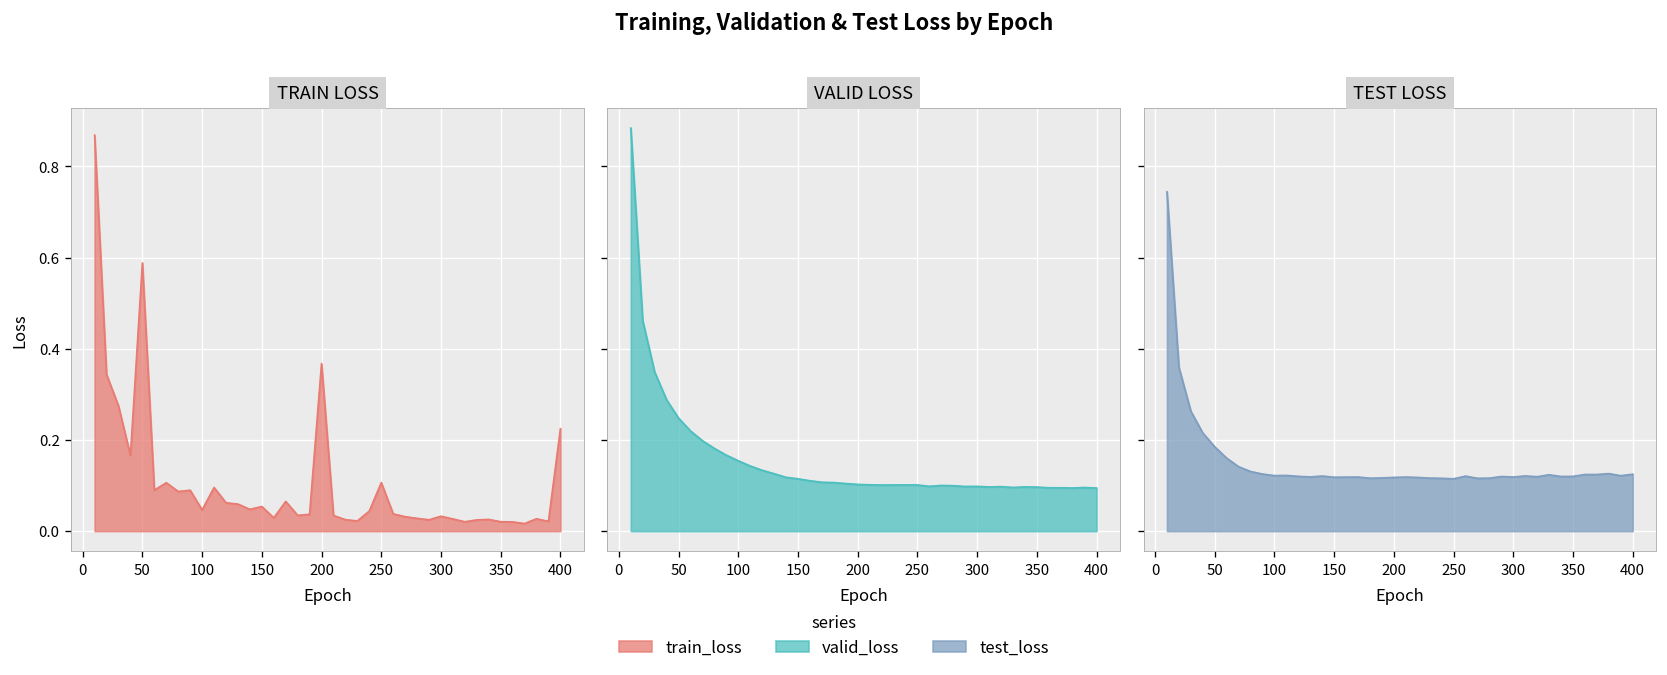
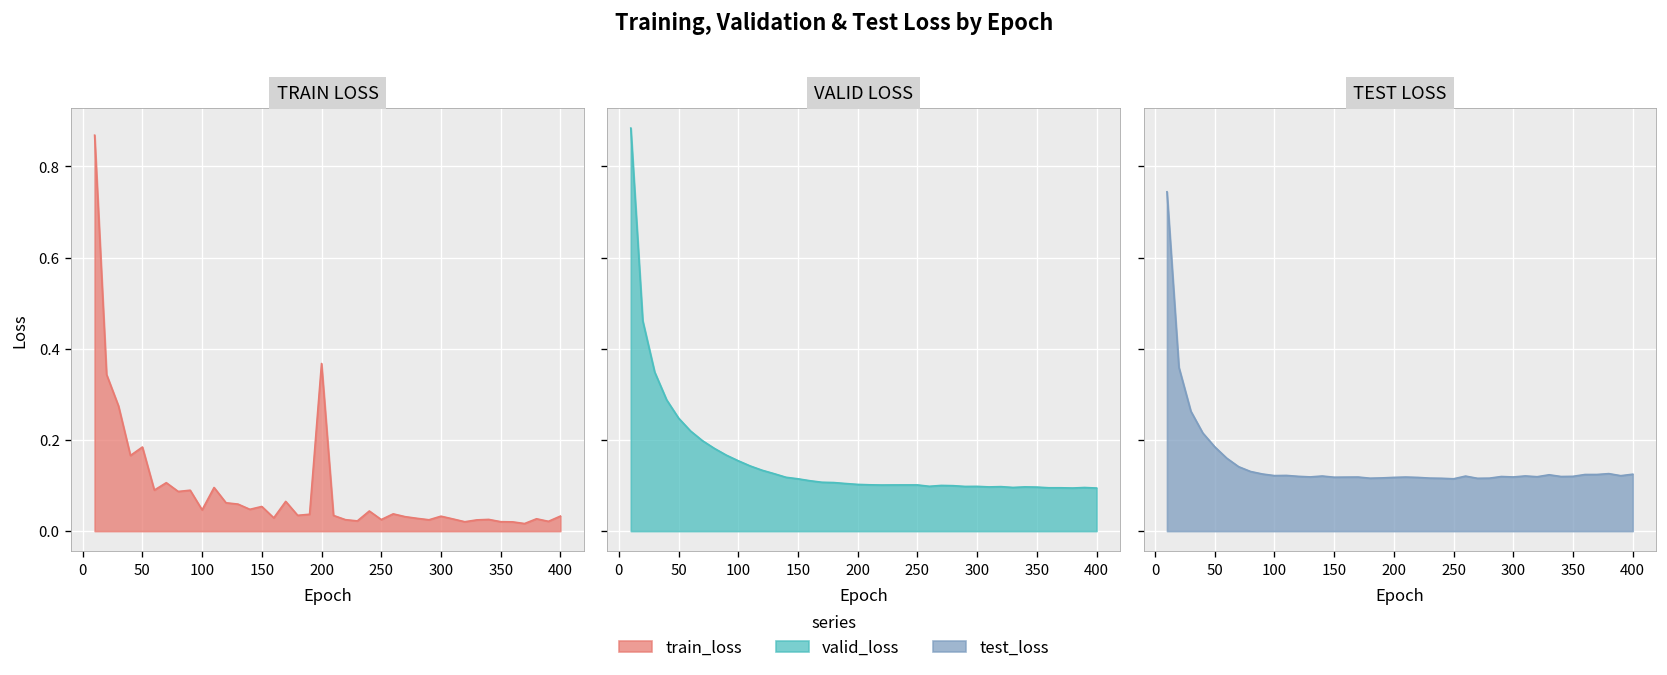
TRAIN LOSS, 50: 0.59 -> 0.18
TRAIN LOSS, 250: 0.11 -> 0.03
TRAIN LOSS, 400: 0.22 -> 0.03
